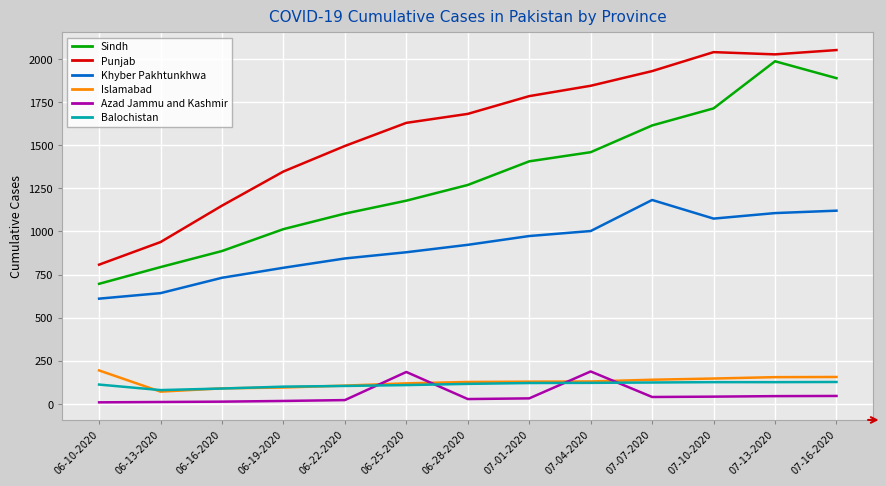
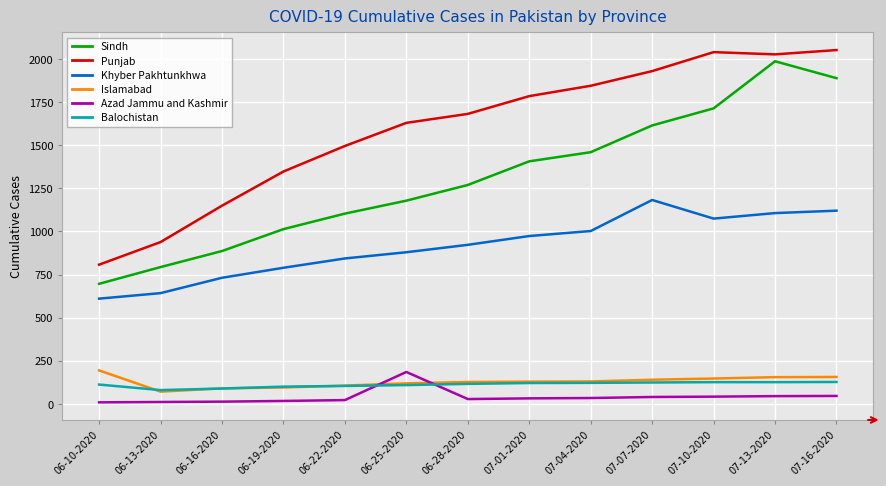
Azad Jammu and Kashmir, 07-04-2020: 190 -> 30
